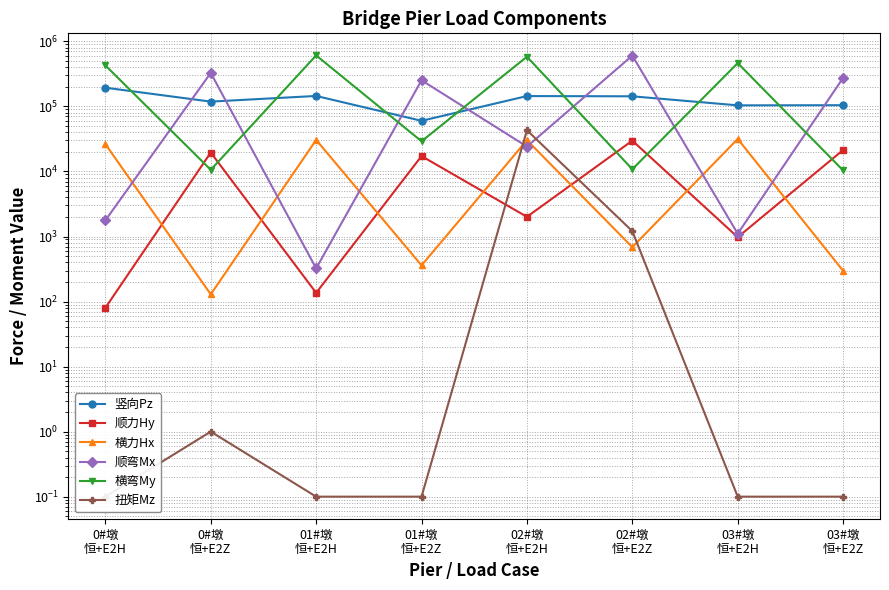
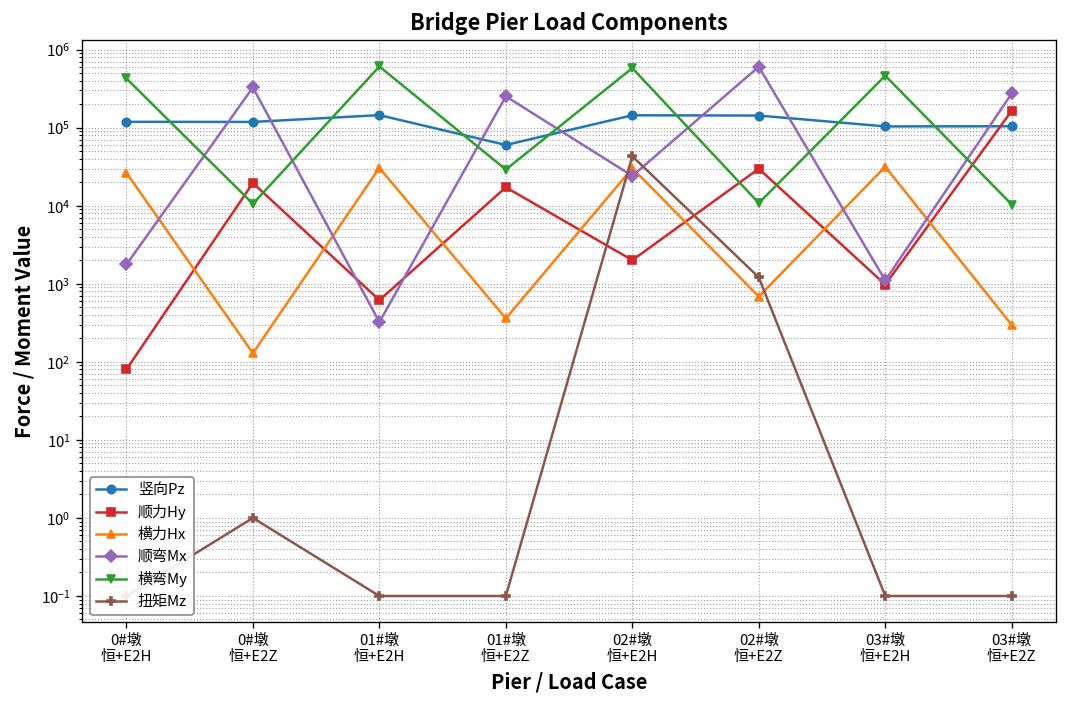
竖向Pz, 0#墩 恒+E2H: 190000 -> 120000
顺力Hy, 01#墩 恒+E2H: 140 -> 600
顺力Hy, 03#墩 恒+E2Z: 21000 -> 160000
